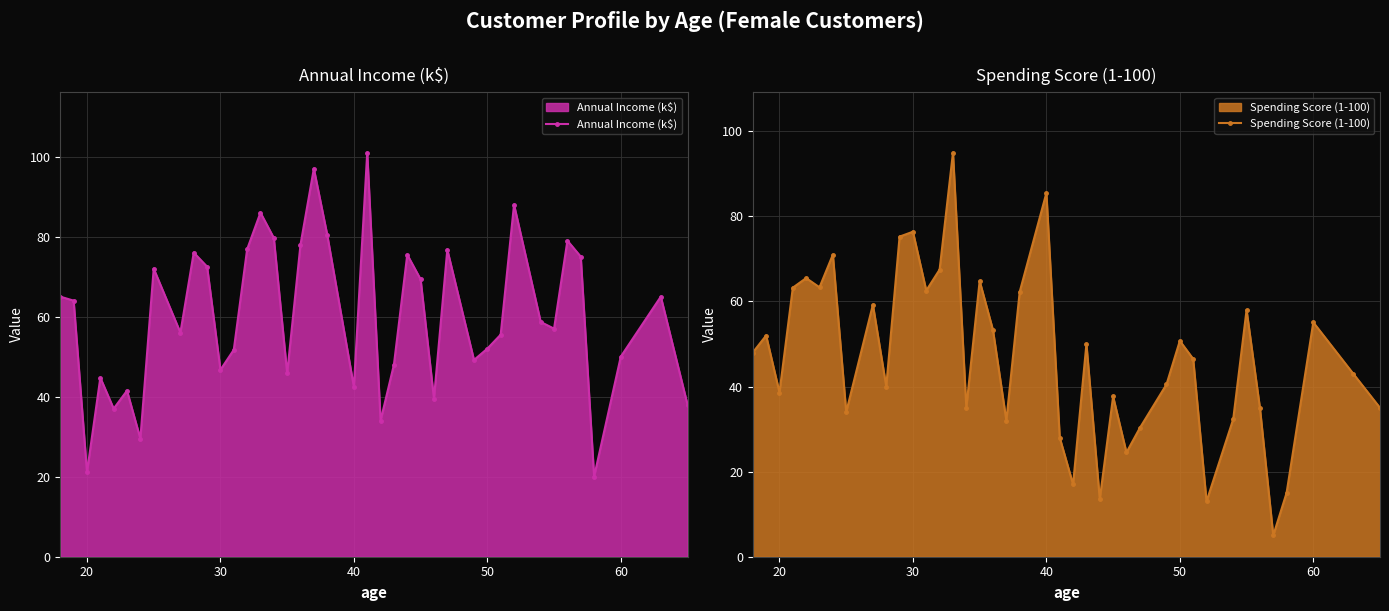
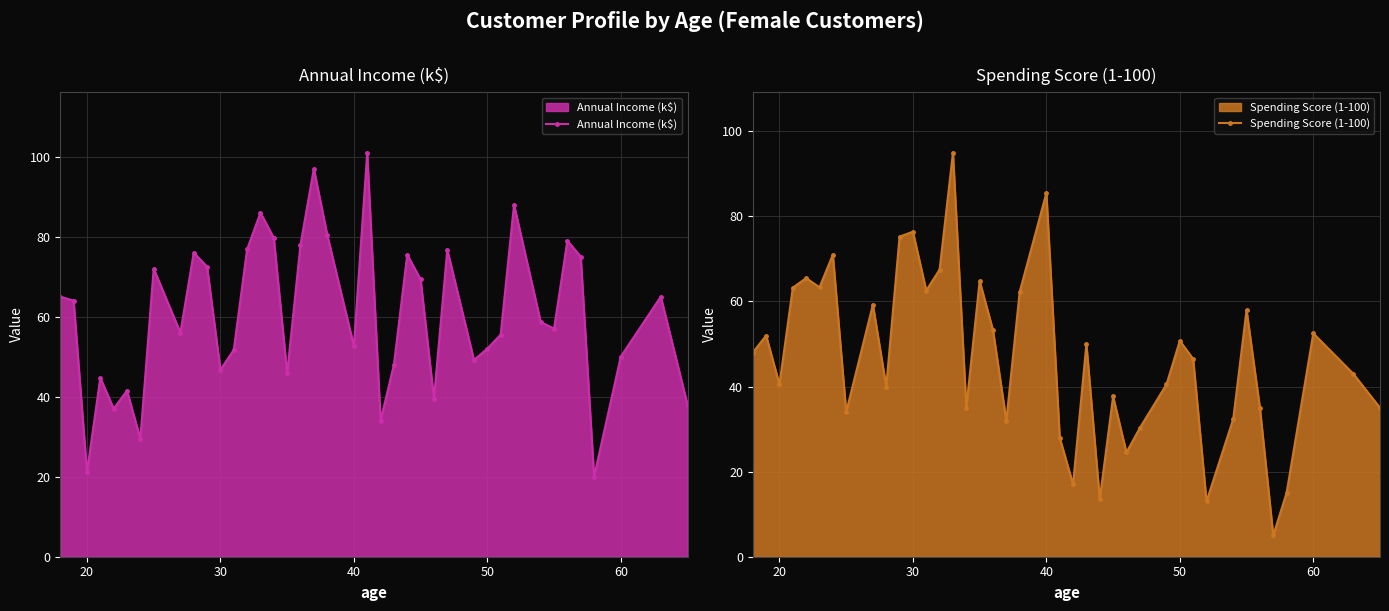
Annual Income (k$), 40: 42 -> 53
Spending Score (1-100), 20: 39 -> 41
Spending Score (1-100), 60: 55 -> 53
